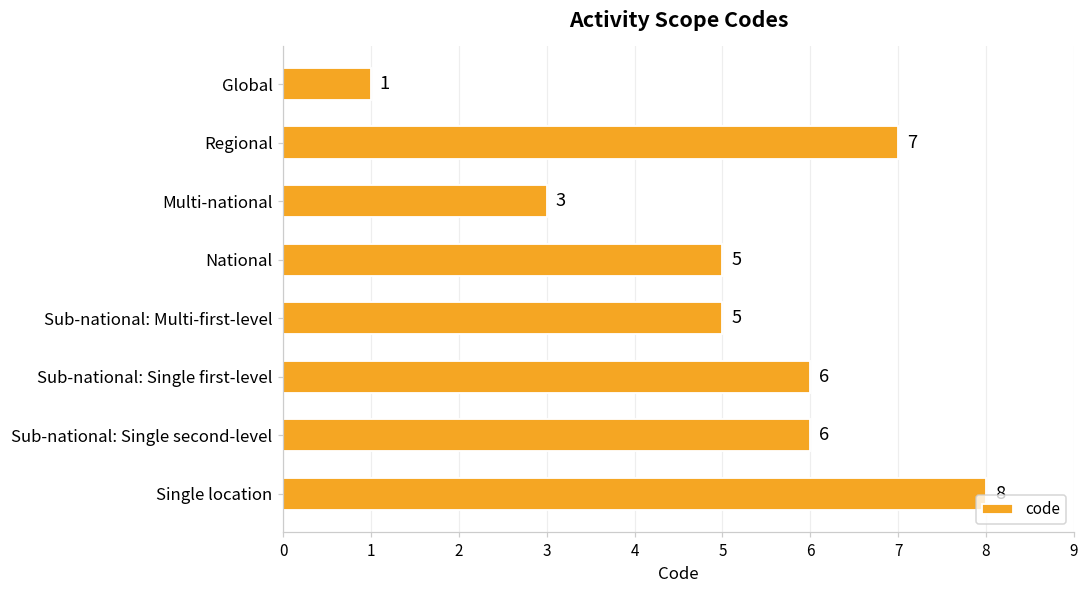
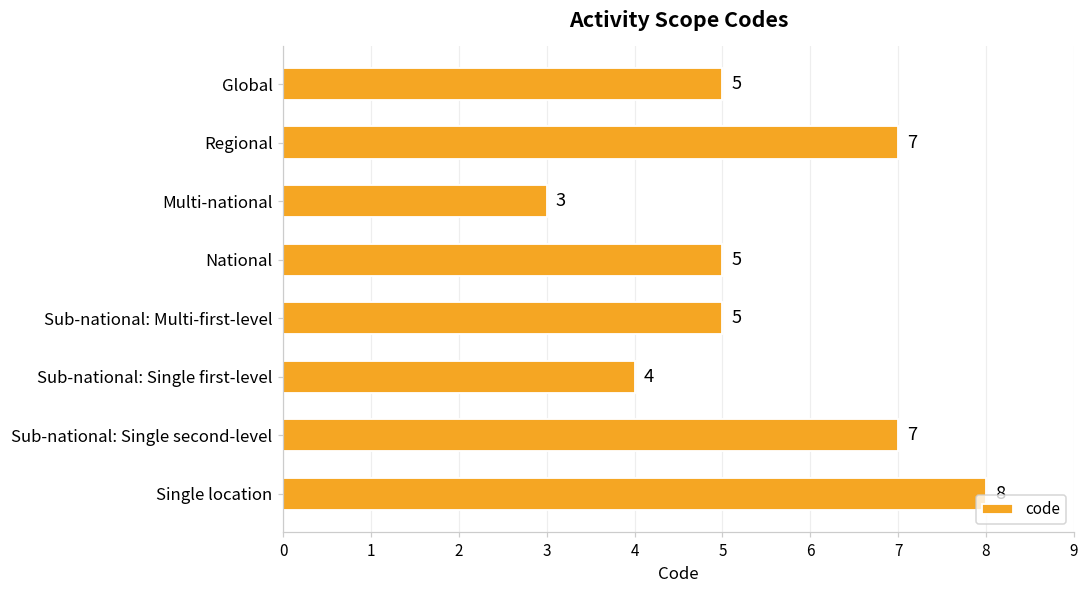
Global: 1 -> 5
Sub-national: Single first-level: 6 -> 4
Sub-national: Single second-level: 6 -> 7
